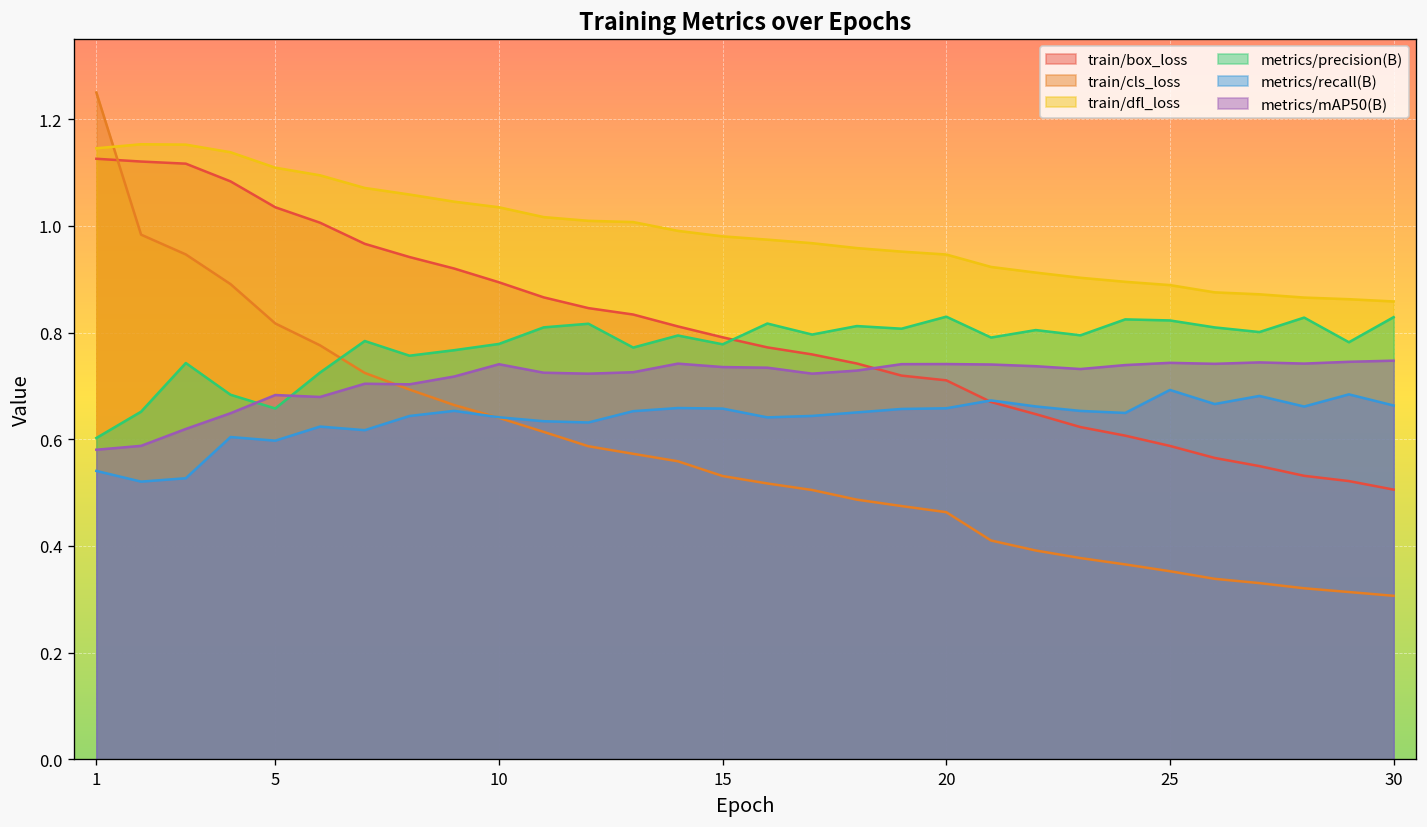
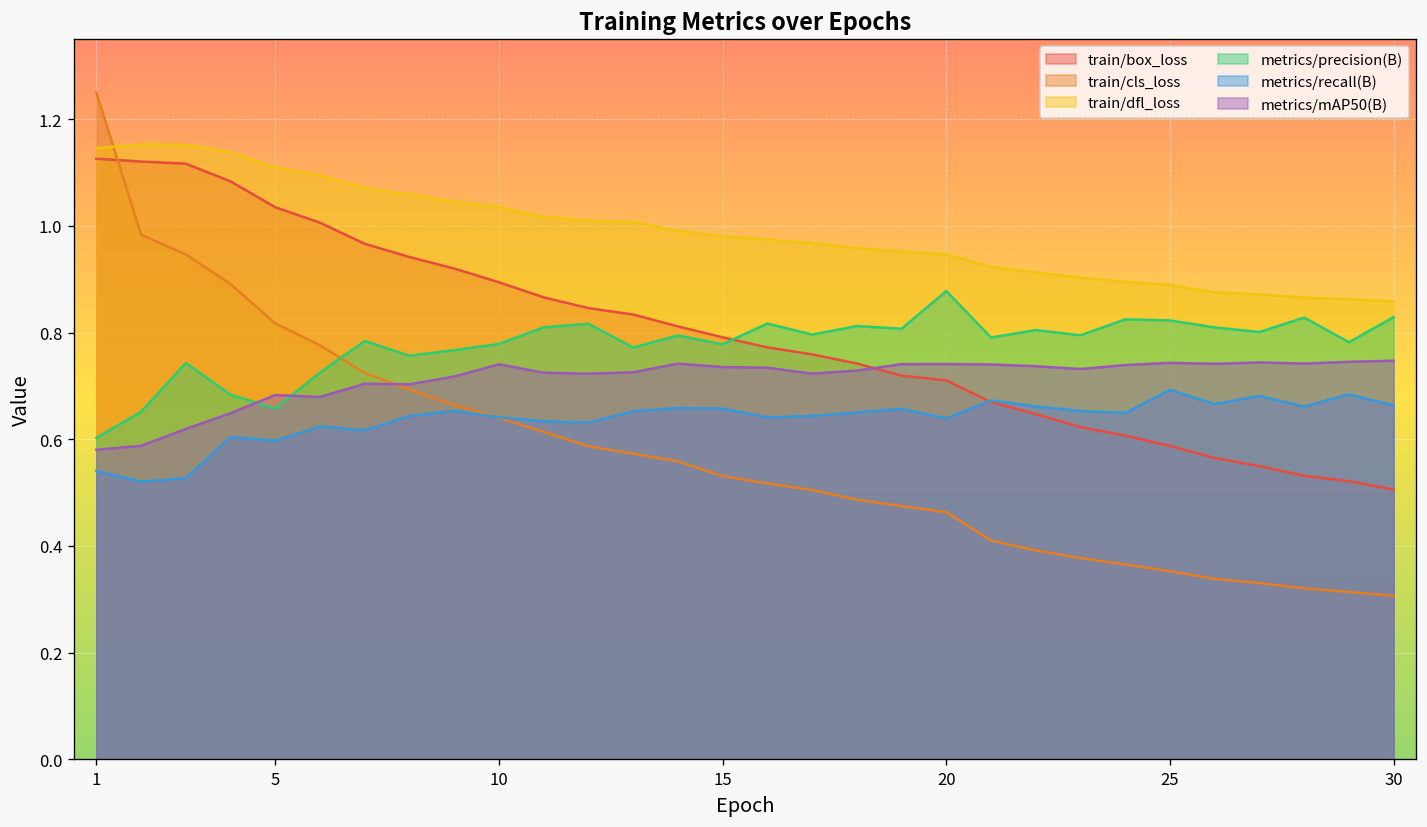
metrics/precision(B), 20: 0.83 -> 0.88
metrics/recall(B), 20: 0.66 -> 0.64
